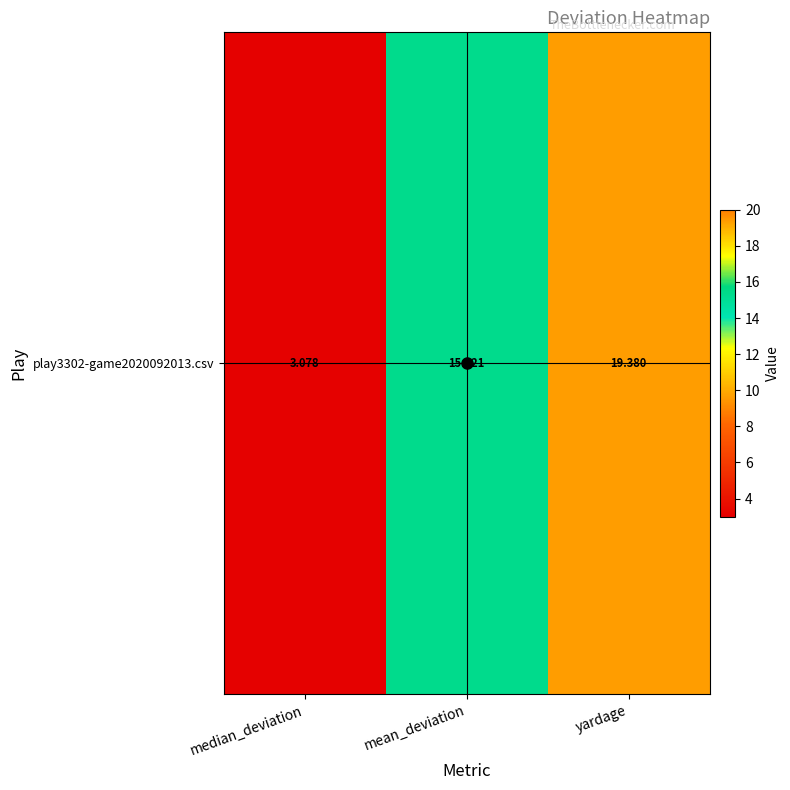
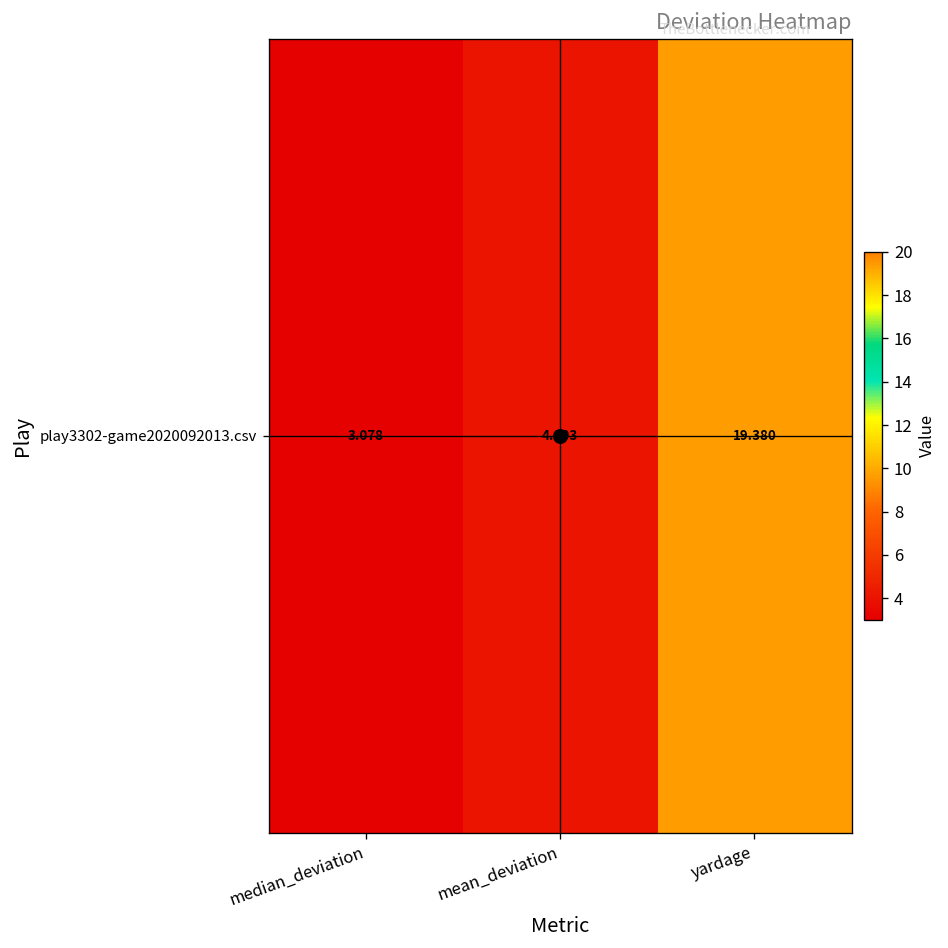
play3302-game2020092013.csv, mean_deviation: 15.321 -> 4.003
